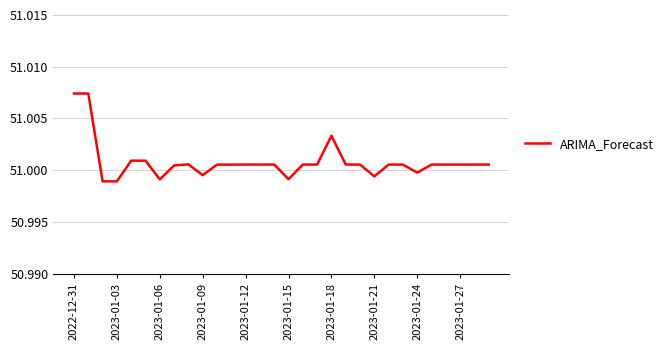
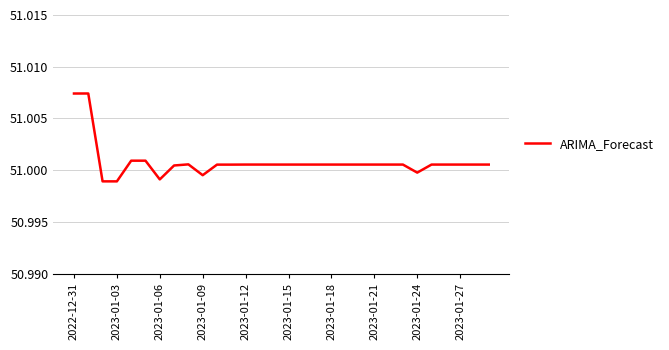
2023-01-15: 50.9991 -> 51.0005
2023-01-18: 51.0033 -> 51.0005
2023-01-21: 50.9994 -> 51.0005
